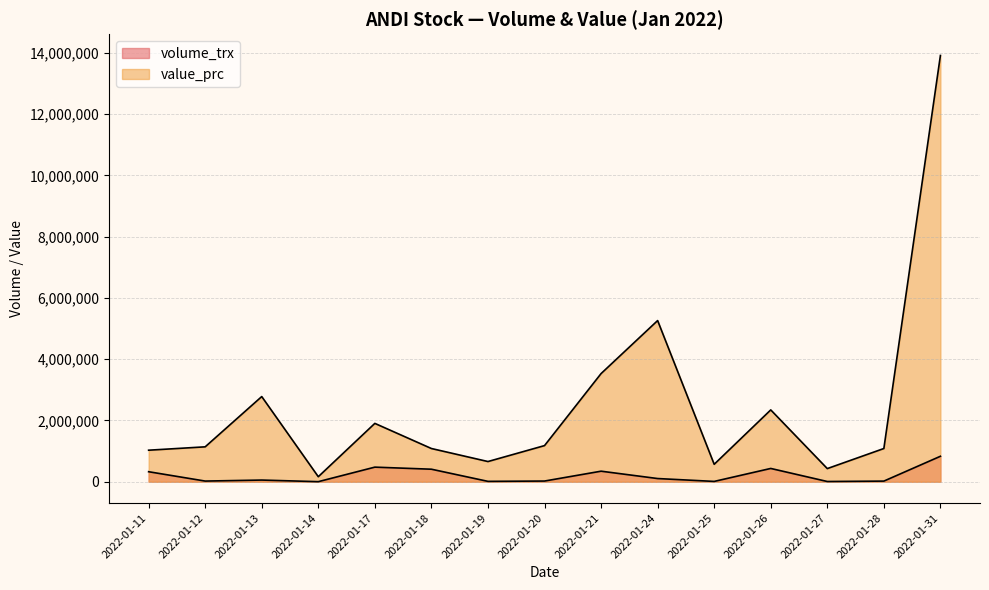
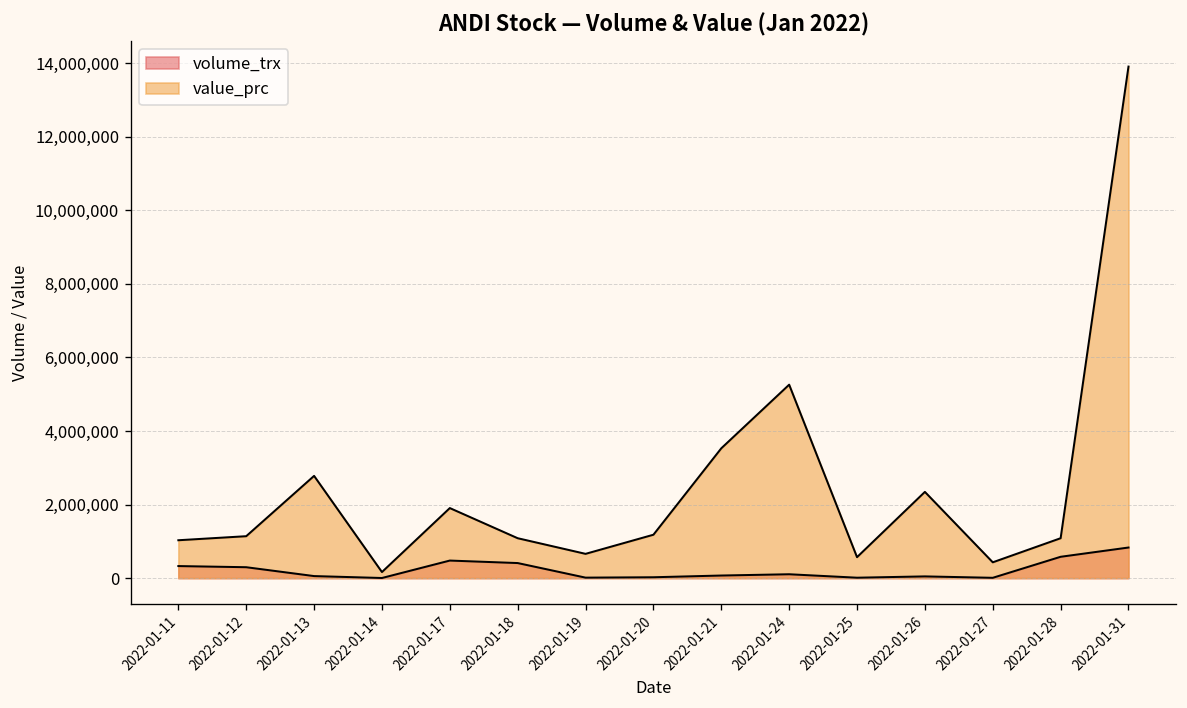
volume_trx, 2022-01-12: 0 -> 300,000
volume_trx, 2022-01-21: 300,000 -> 100,000
volume_trx, 2022-01-26: 400,000 -> 0
volume_trx, 2022-01-28: 0 -> 600,000
